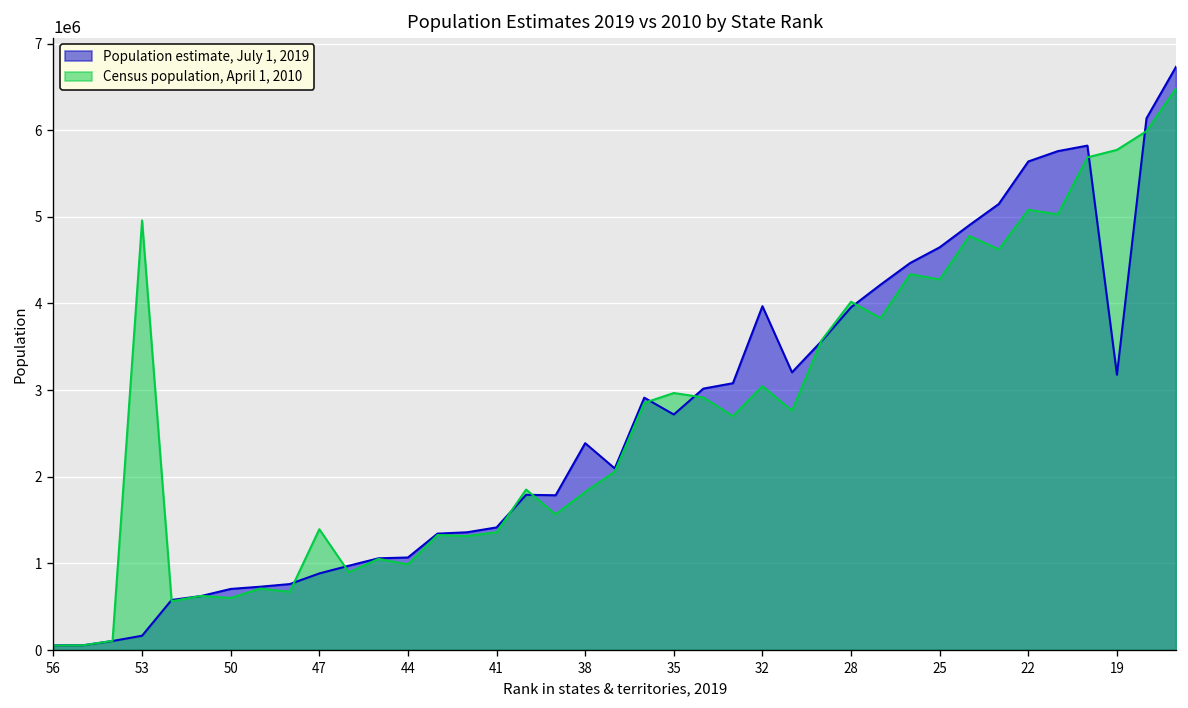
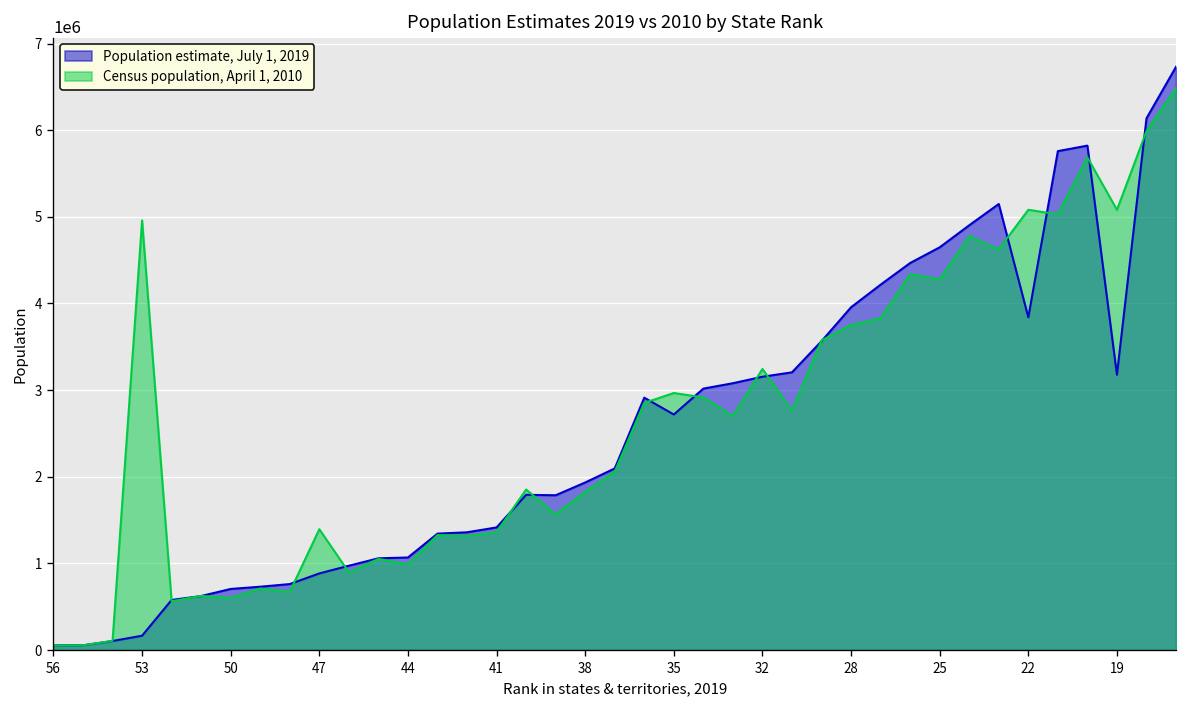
Population estimate, July 1, 2019, 38: 2400000 -> 1900000
Population estimate, July 1, 2019, 32: 4000000 -> 3200000
Census population, April 1, 2010, 32: 3000000 -> 3200000
Census population, April 1, 2010, 28: 4000000 -> 3800000
Population estimate, July 1, 2019, 22: 5600000 -> 3800000
Census population, April 1, 2010, 19: 5800000 -> 5100000
